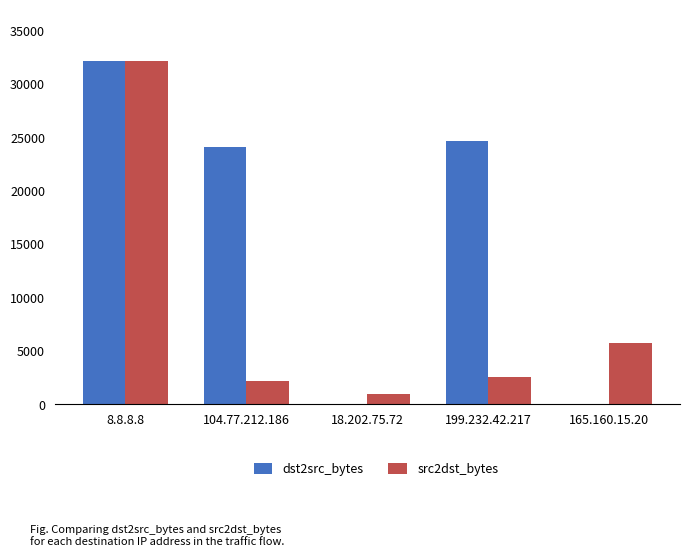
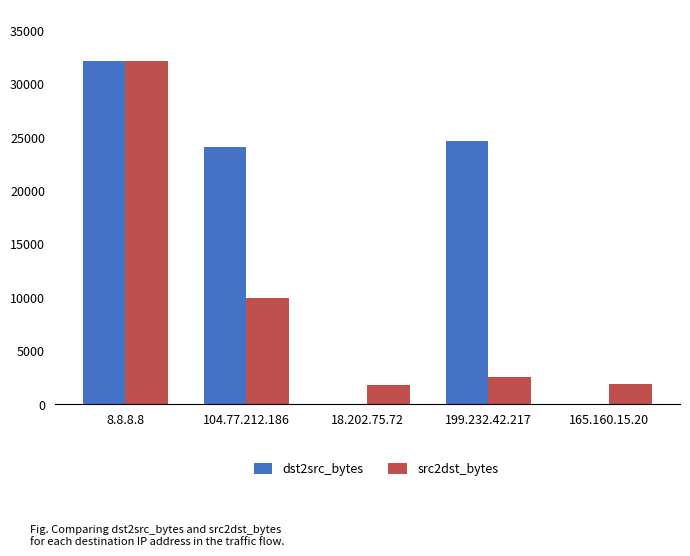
src2dst_bytes, 104.77.212.186: 2200 -> 9900
src2dst_bytes, 18.202.75.72: 1000 -> 1800
src2dst_bytes, 165.160.15.20: 5700 -> 1900
